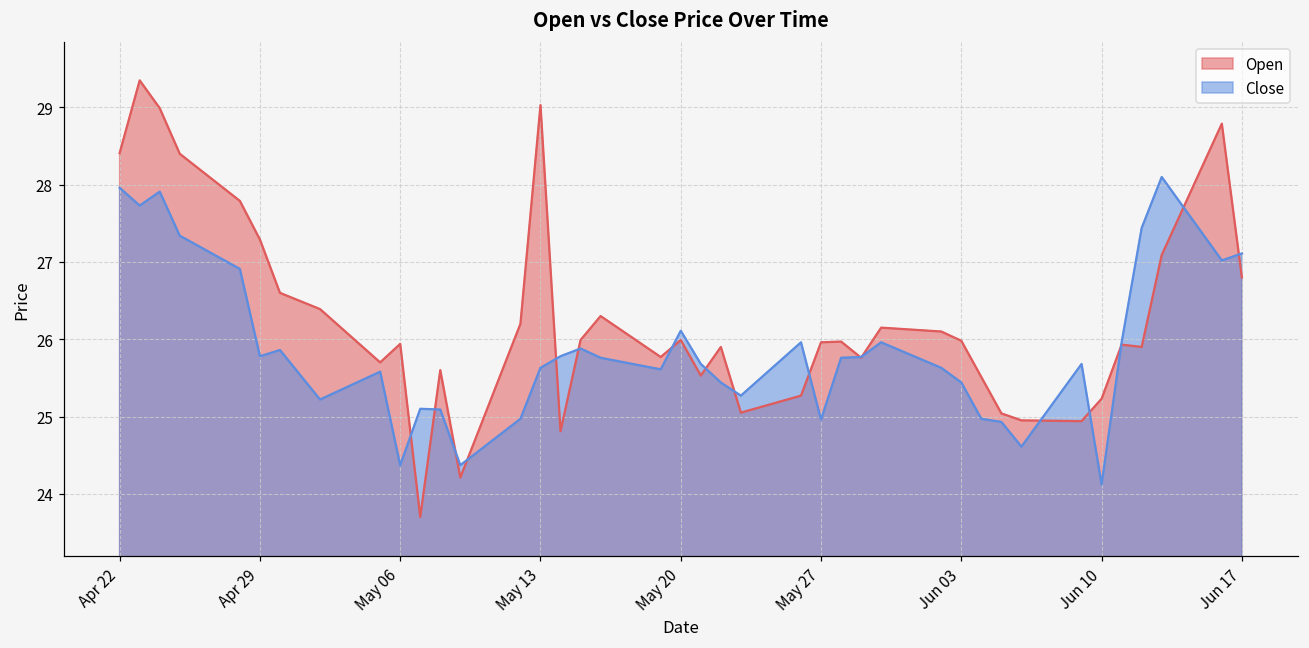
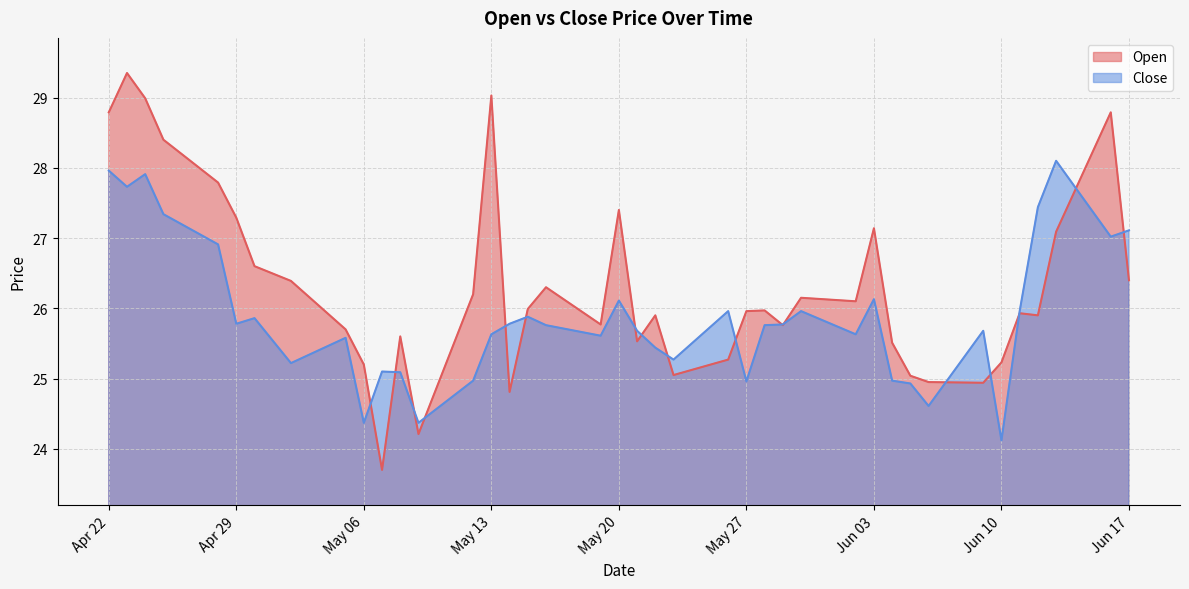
Open, Apr 22: 28.4 -> 28.8
Open, May 06: 25.9 -> 25.2
Open, May 20: 26.0 -> 27.4
Open, Jun 03: 26.0 -> 27.1
Close, Jun 03: 25.4 -> 26.1
Open, Jun 17: 26.8 -> 26.4
